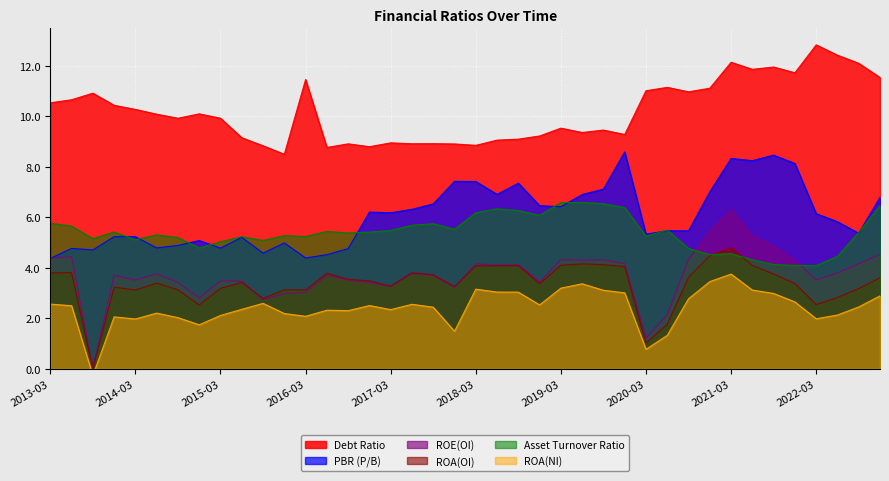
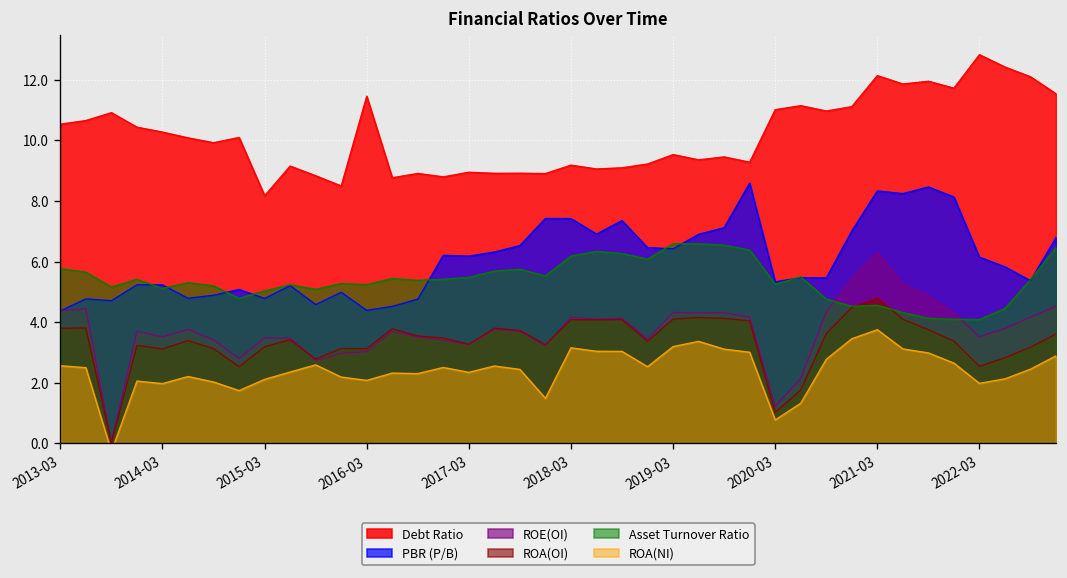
Debt Ratio, 2015-03: 9.9 -> 8.2
Debt Ratio, 2018-03: 8.9 -> 9.2
